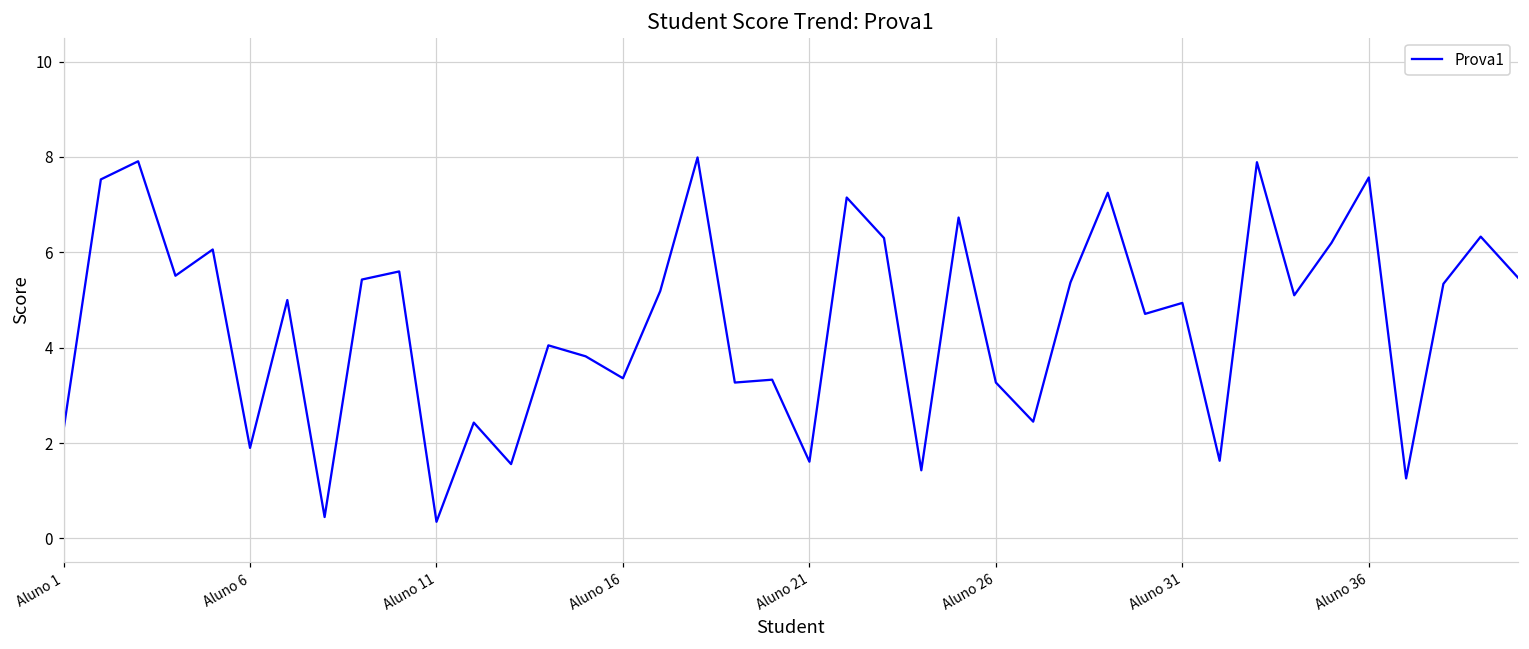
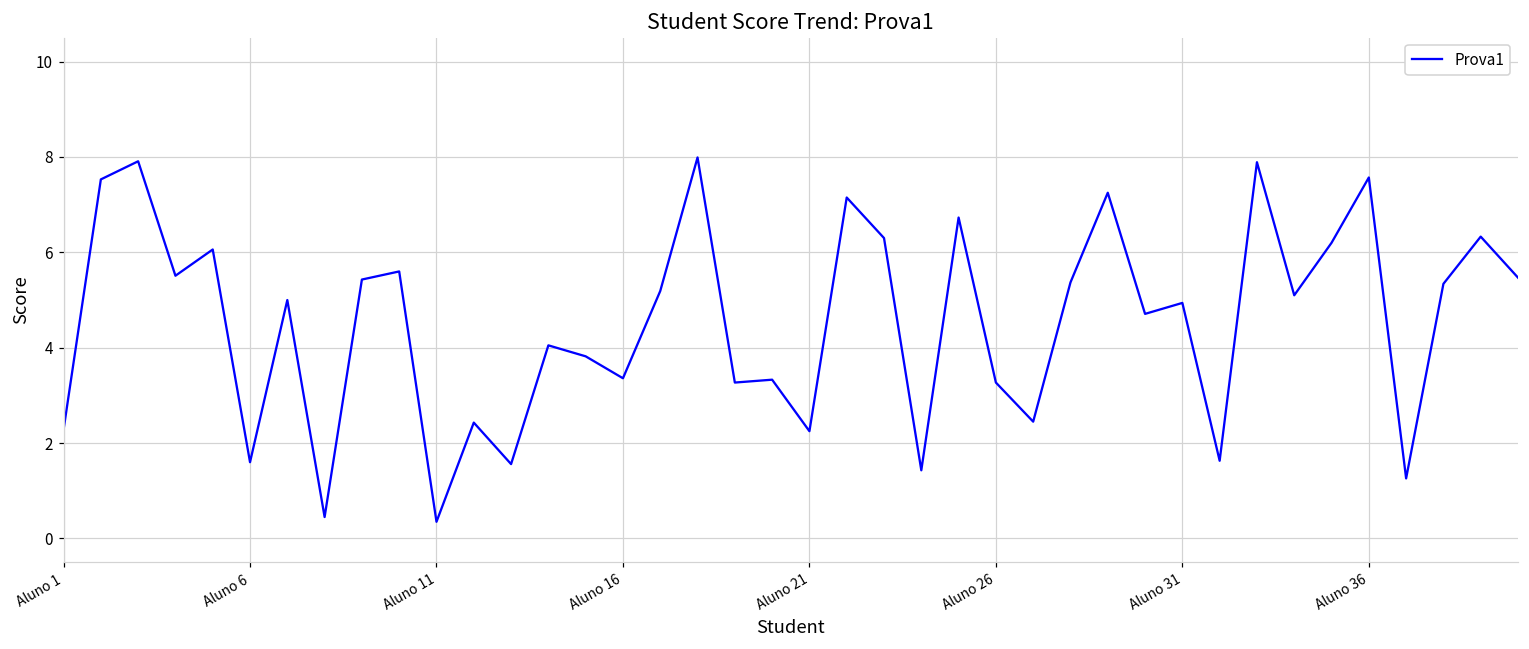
Aluno 6: 1.9 -> 1.6
Aluno 21: 1.6 -> 2.3
